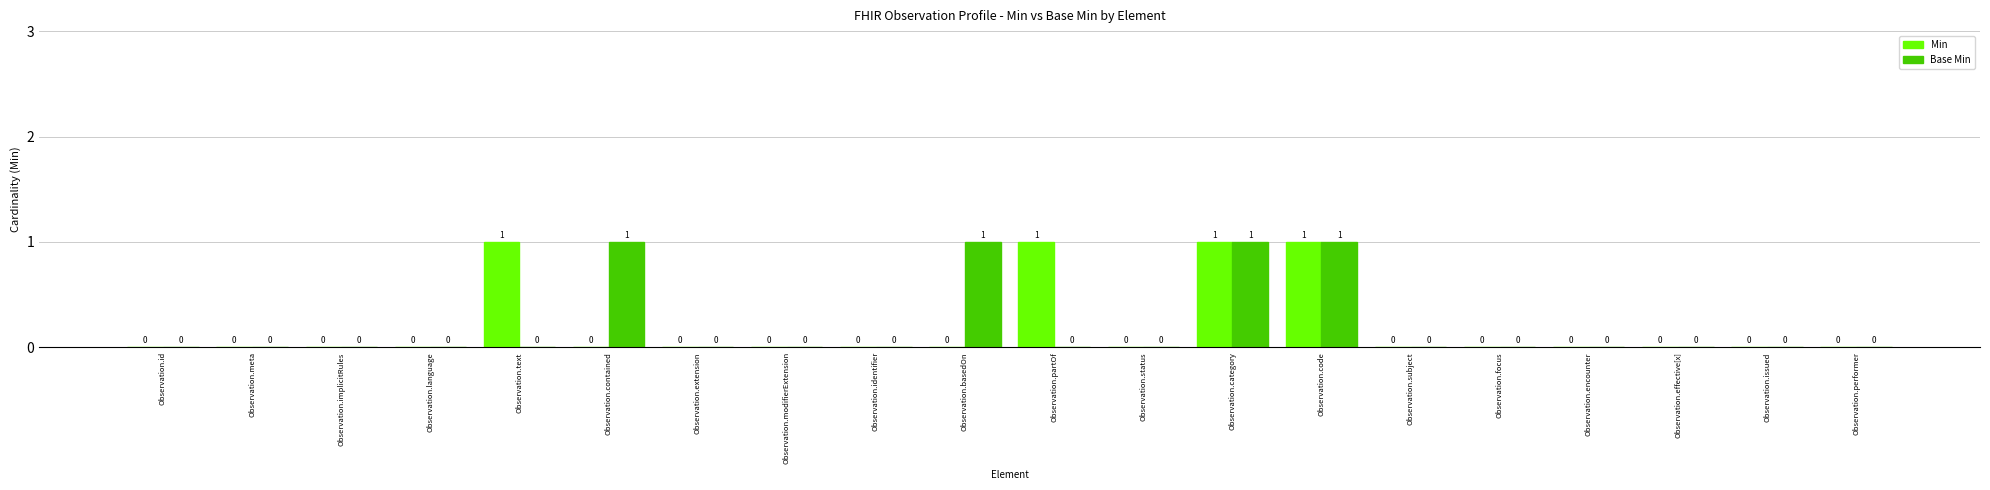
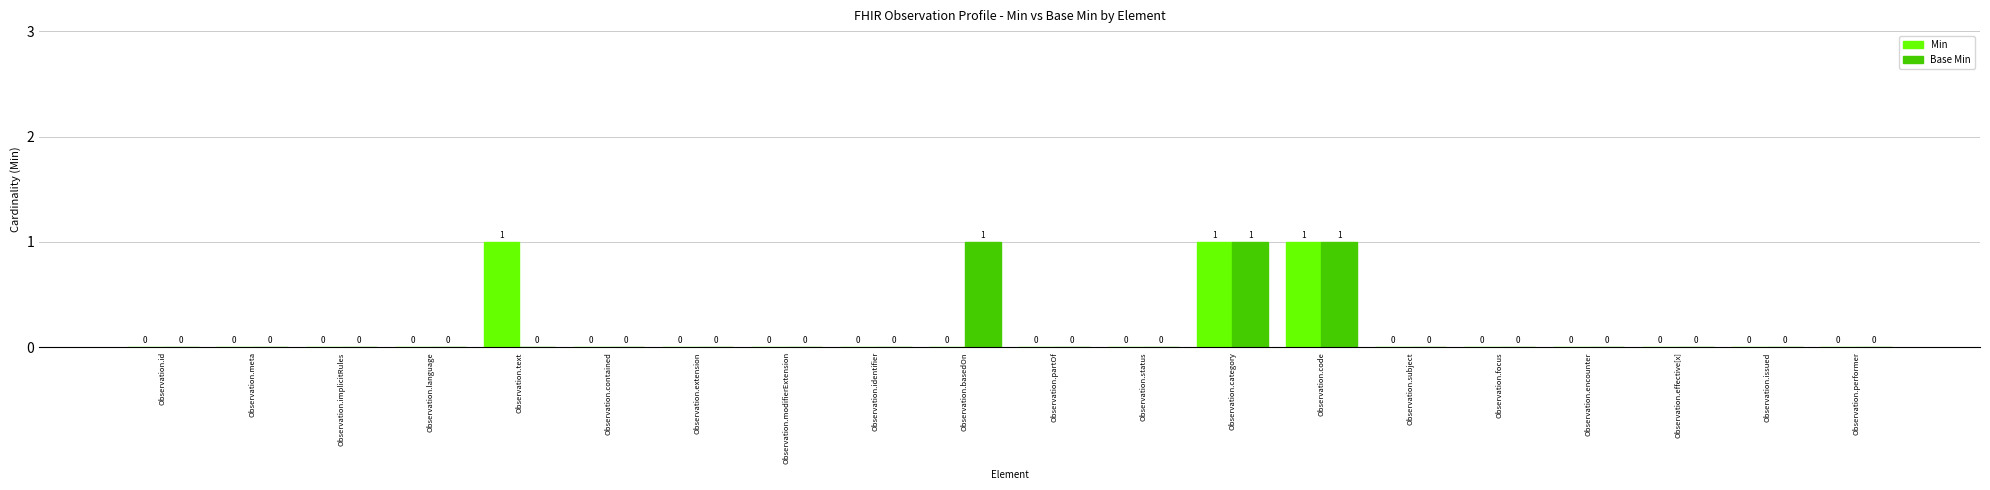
Base Min, Observation.contained: 1 -> 0
Min, Observation.partOf: 1 -> 0
